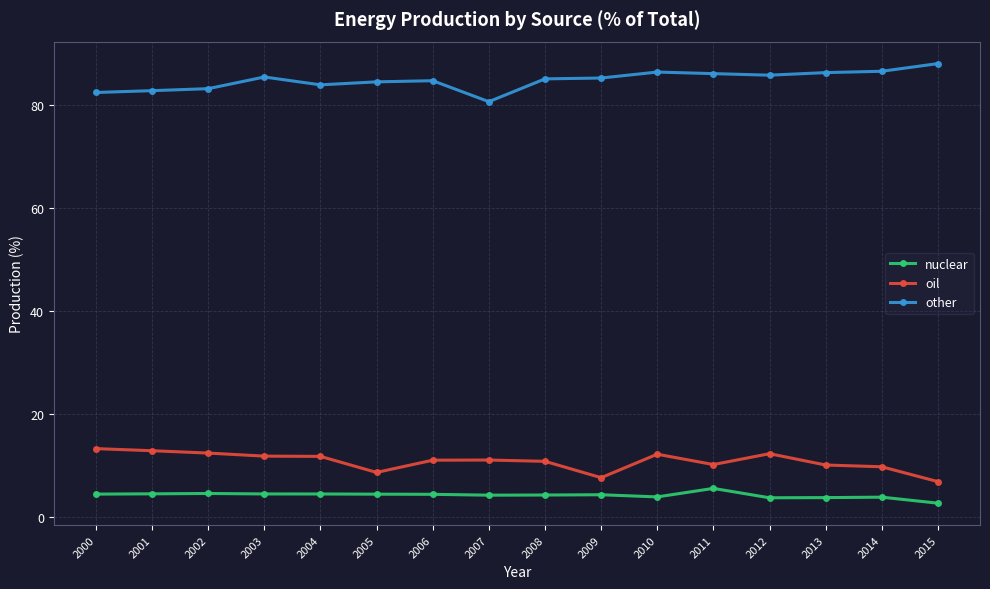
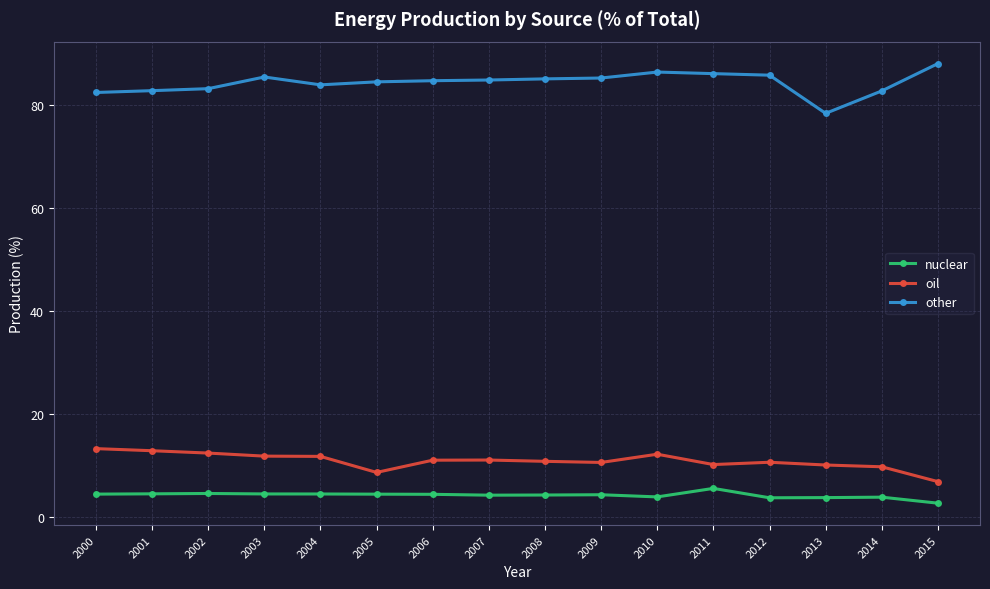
other, 2007: 81 -> 85
oil, 2009: 8 -> 11
oil, 2012: 12 -> 11
other, 2013: 86 -> 78
other, 2014: 87 -> 83
